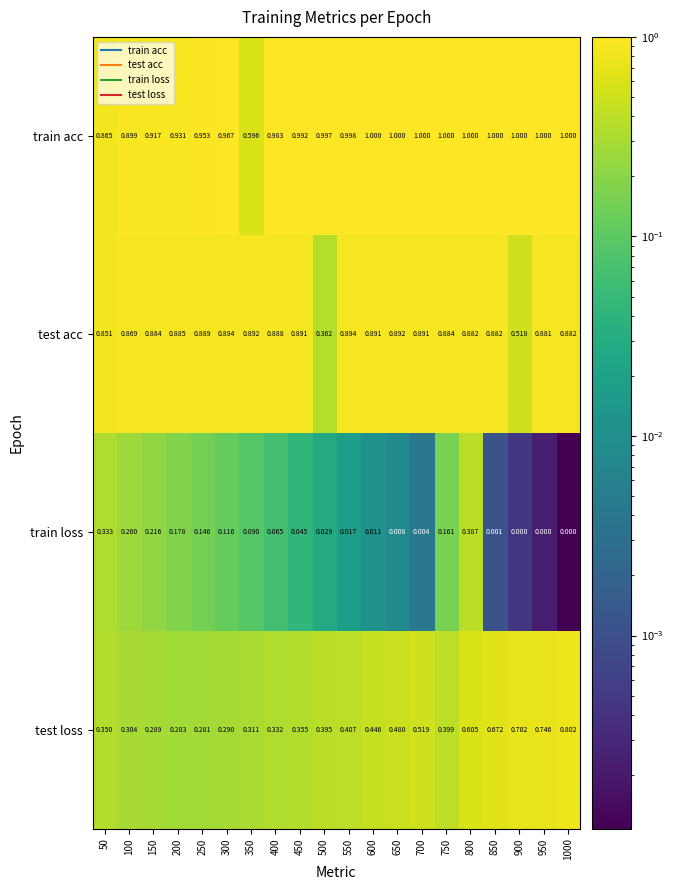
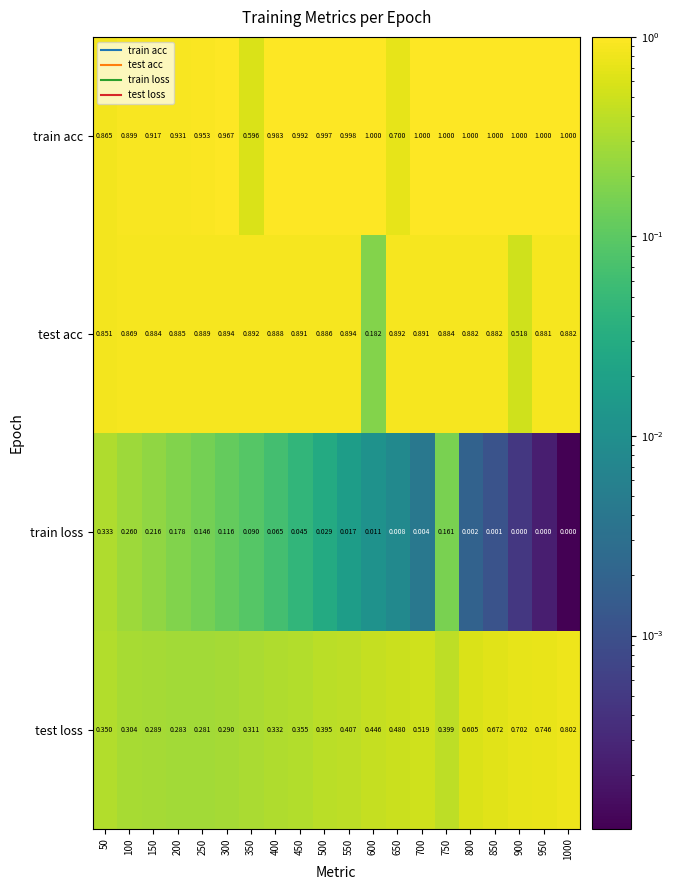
train acc, 650: 1.000 -> 0.700
test acc, 500: 0.362 -> 0.886
test acc, 600: 0.891 -> 0.182
train loss, 800: 0.387 -> 0.002
